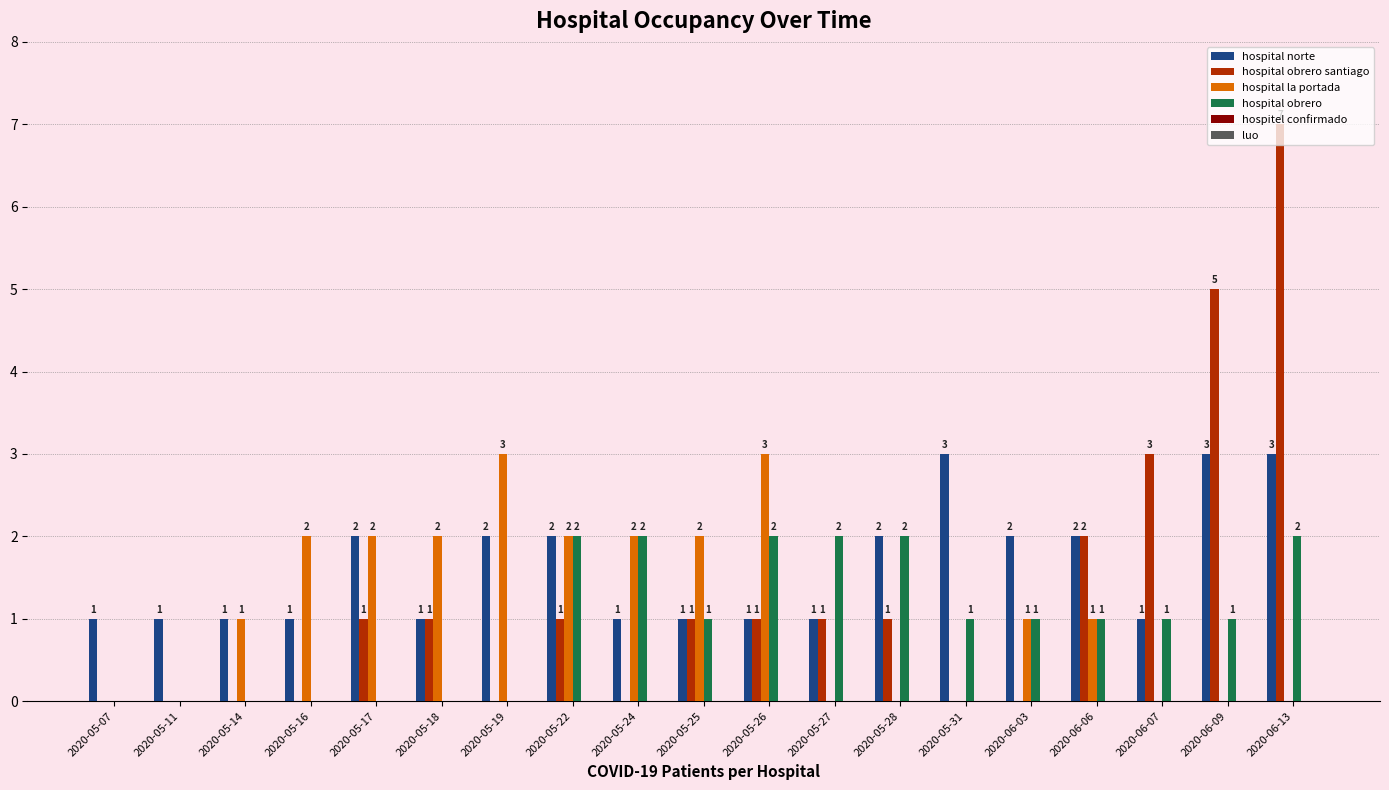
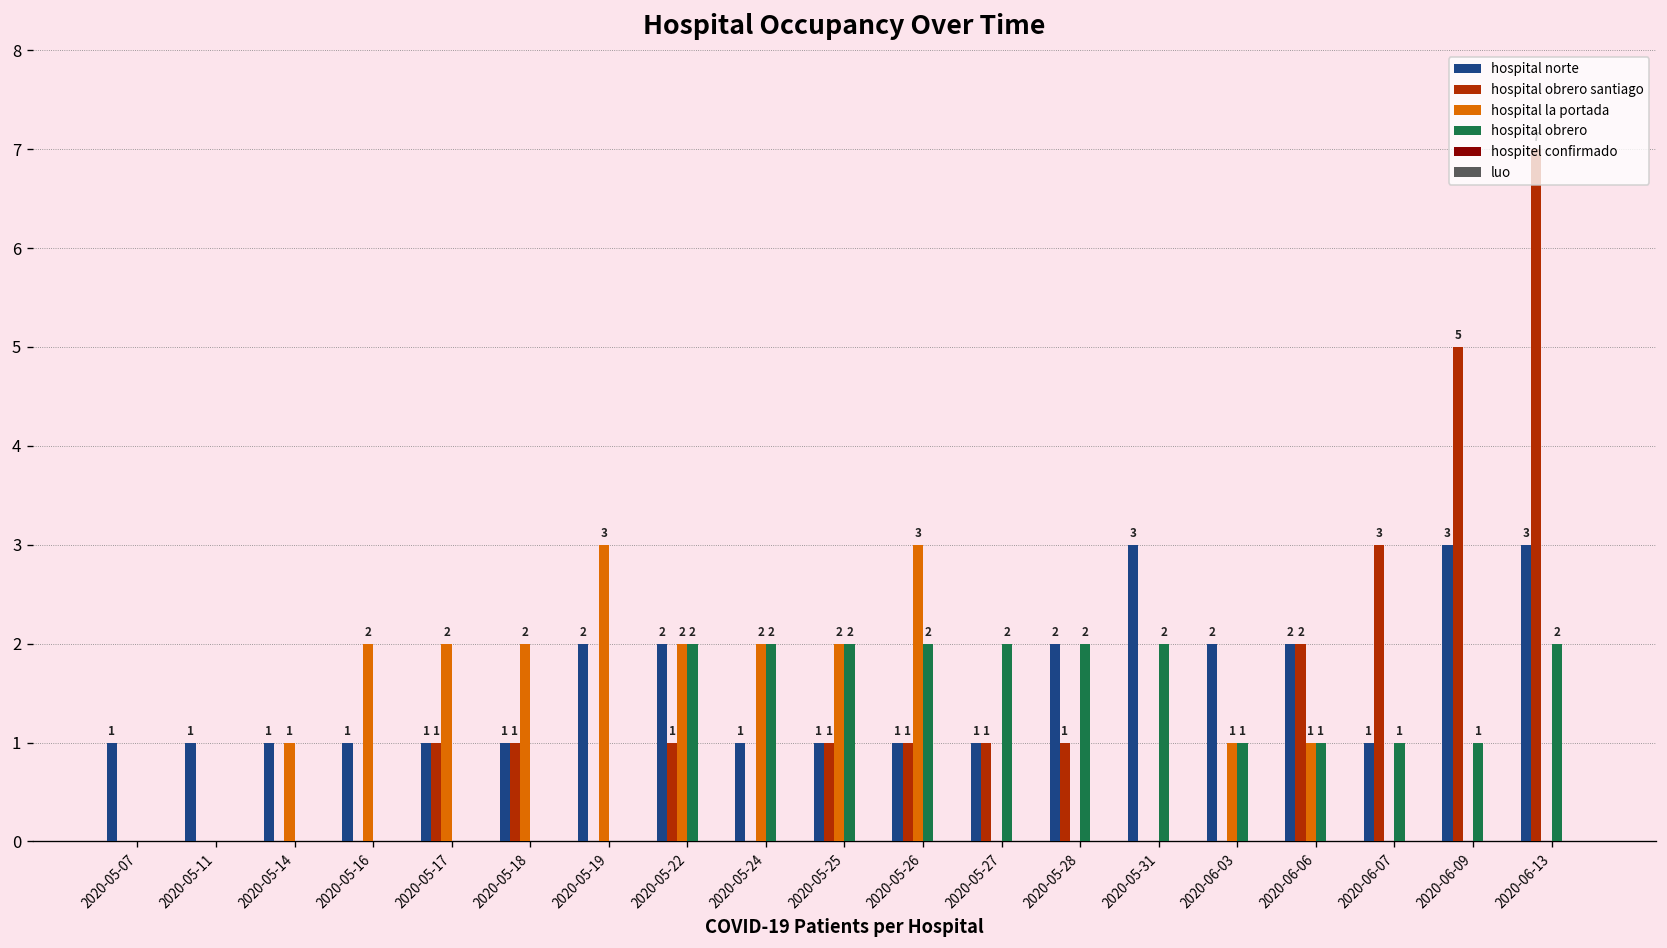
hospital norte, 2020-05-17: 2 -> 1
hospital obrero, 2020-05-25: 1 -> 2
hospital obrero, 2020-05-31: 1 -> 2
